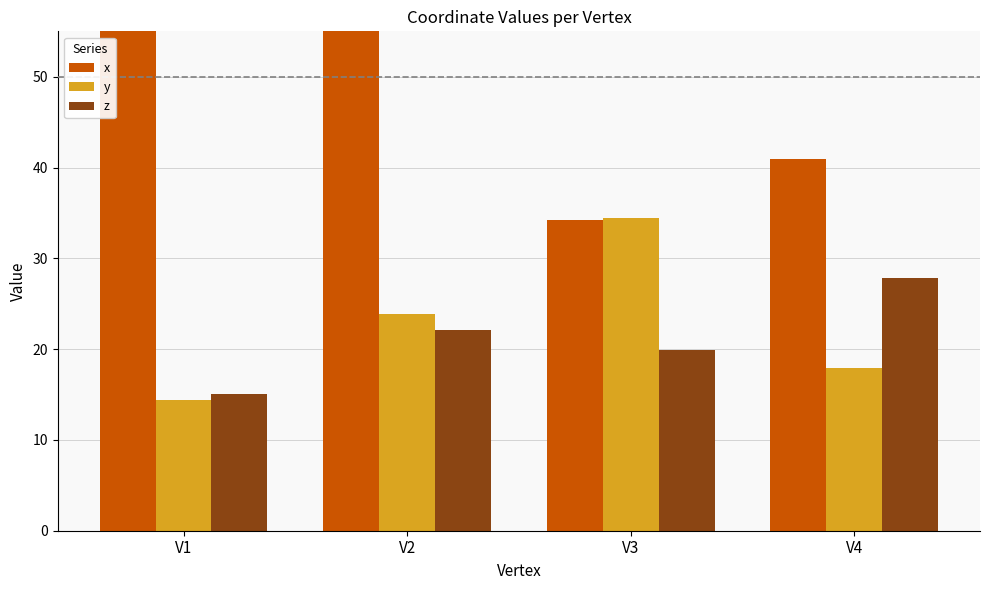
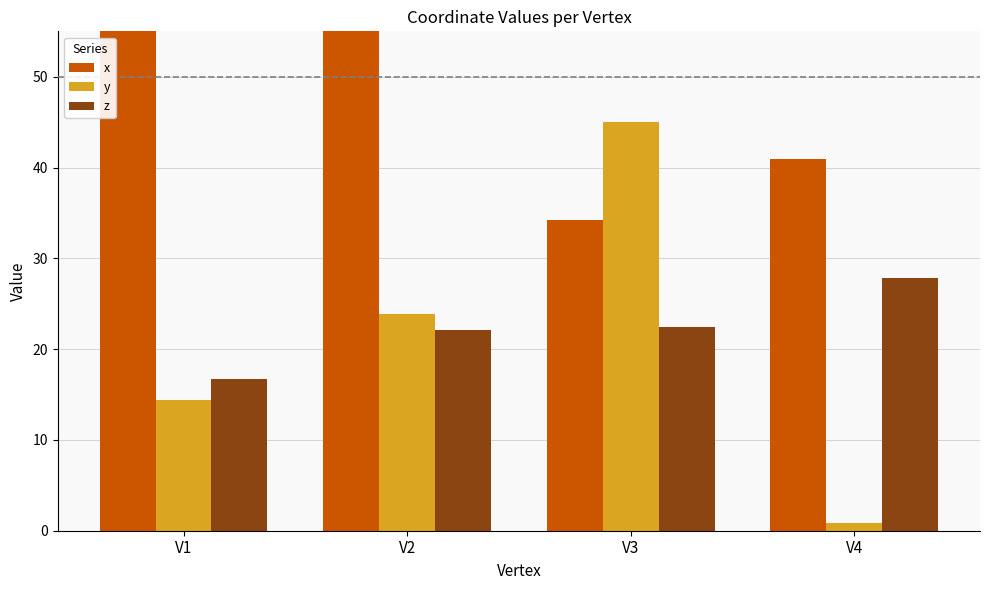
z, V1: 15 -> 17
y, V3: 34 -> 45
z, V3: 20 -> 22
y, V4: 18 -> 1
